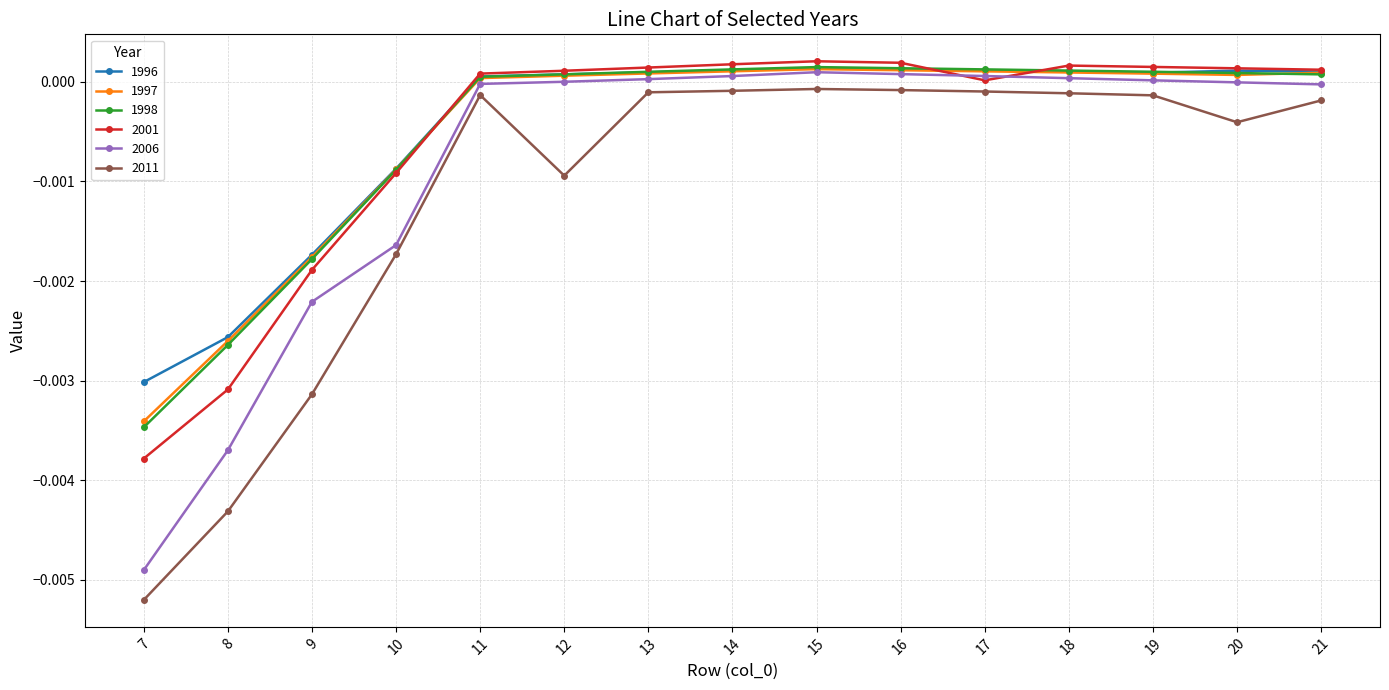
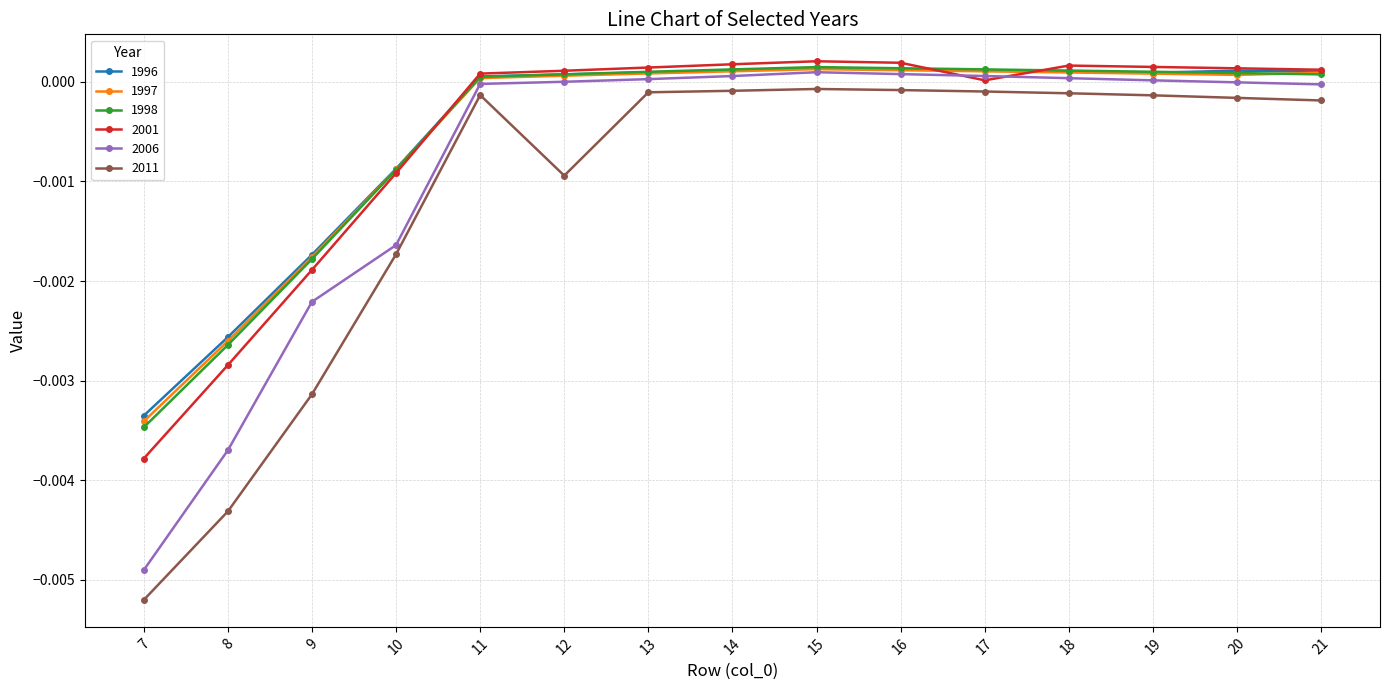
1996, 7: -0.0030 -> -0.0034
2001, 8: -0.0031 -> -0.0028
2011, 20: -0.0004 -> -0.0002
